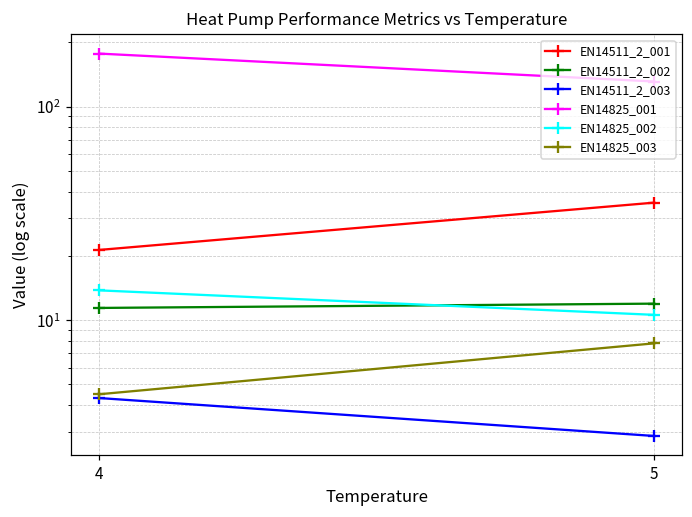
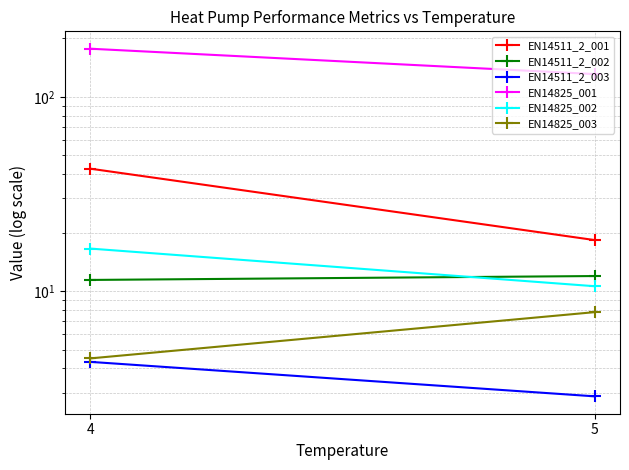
EN14511_2_001, 4: 21 -> 43
EN14825_002, 4: 14 -> 17
EN14511_2_001, 5: 36 -> 18
